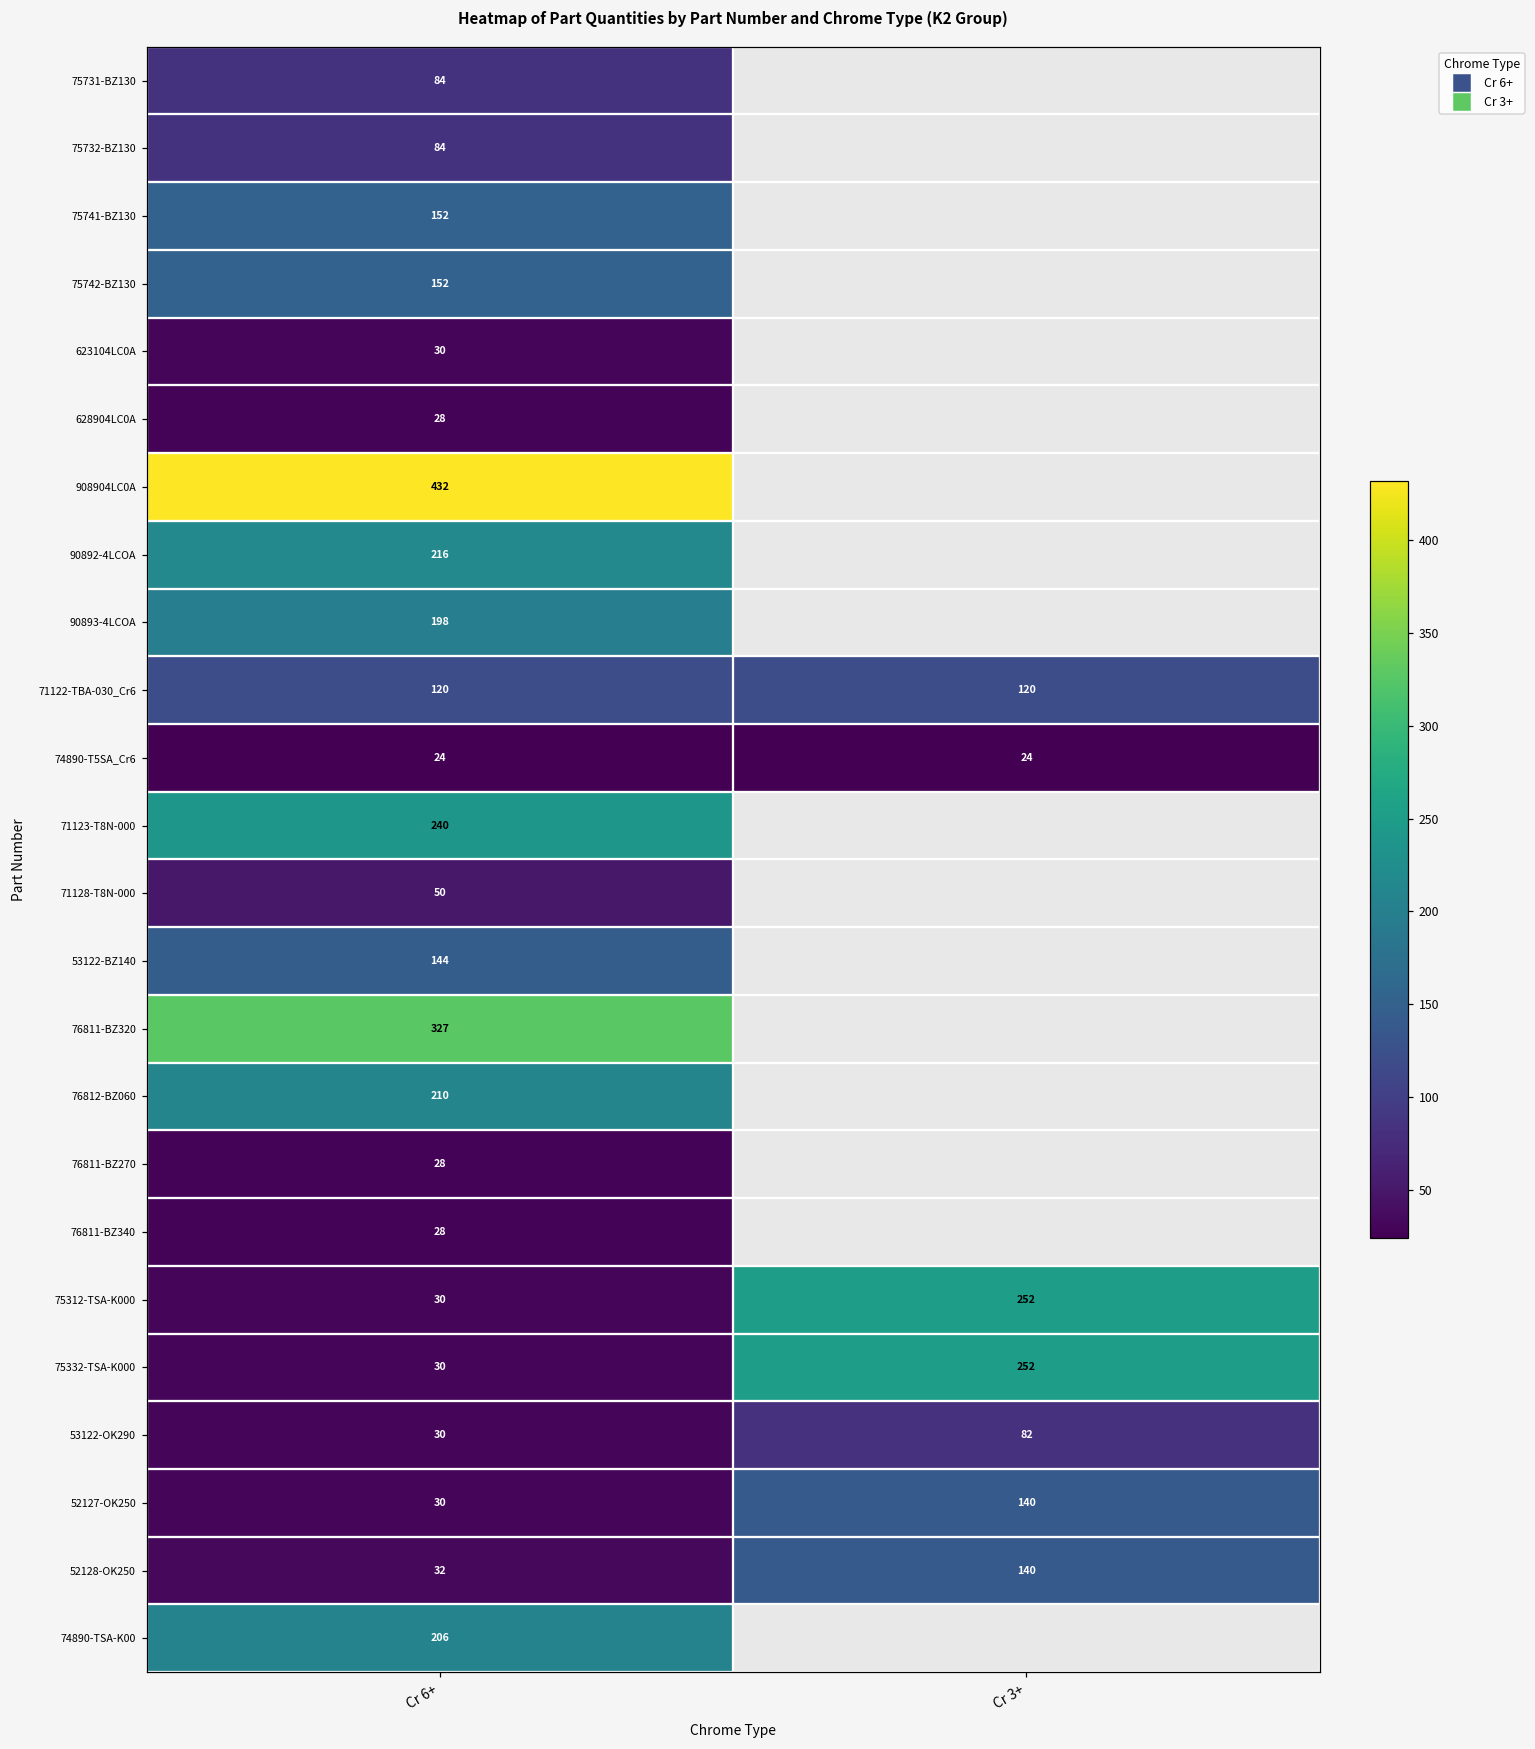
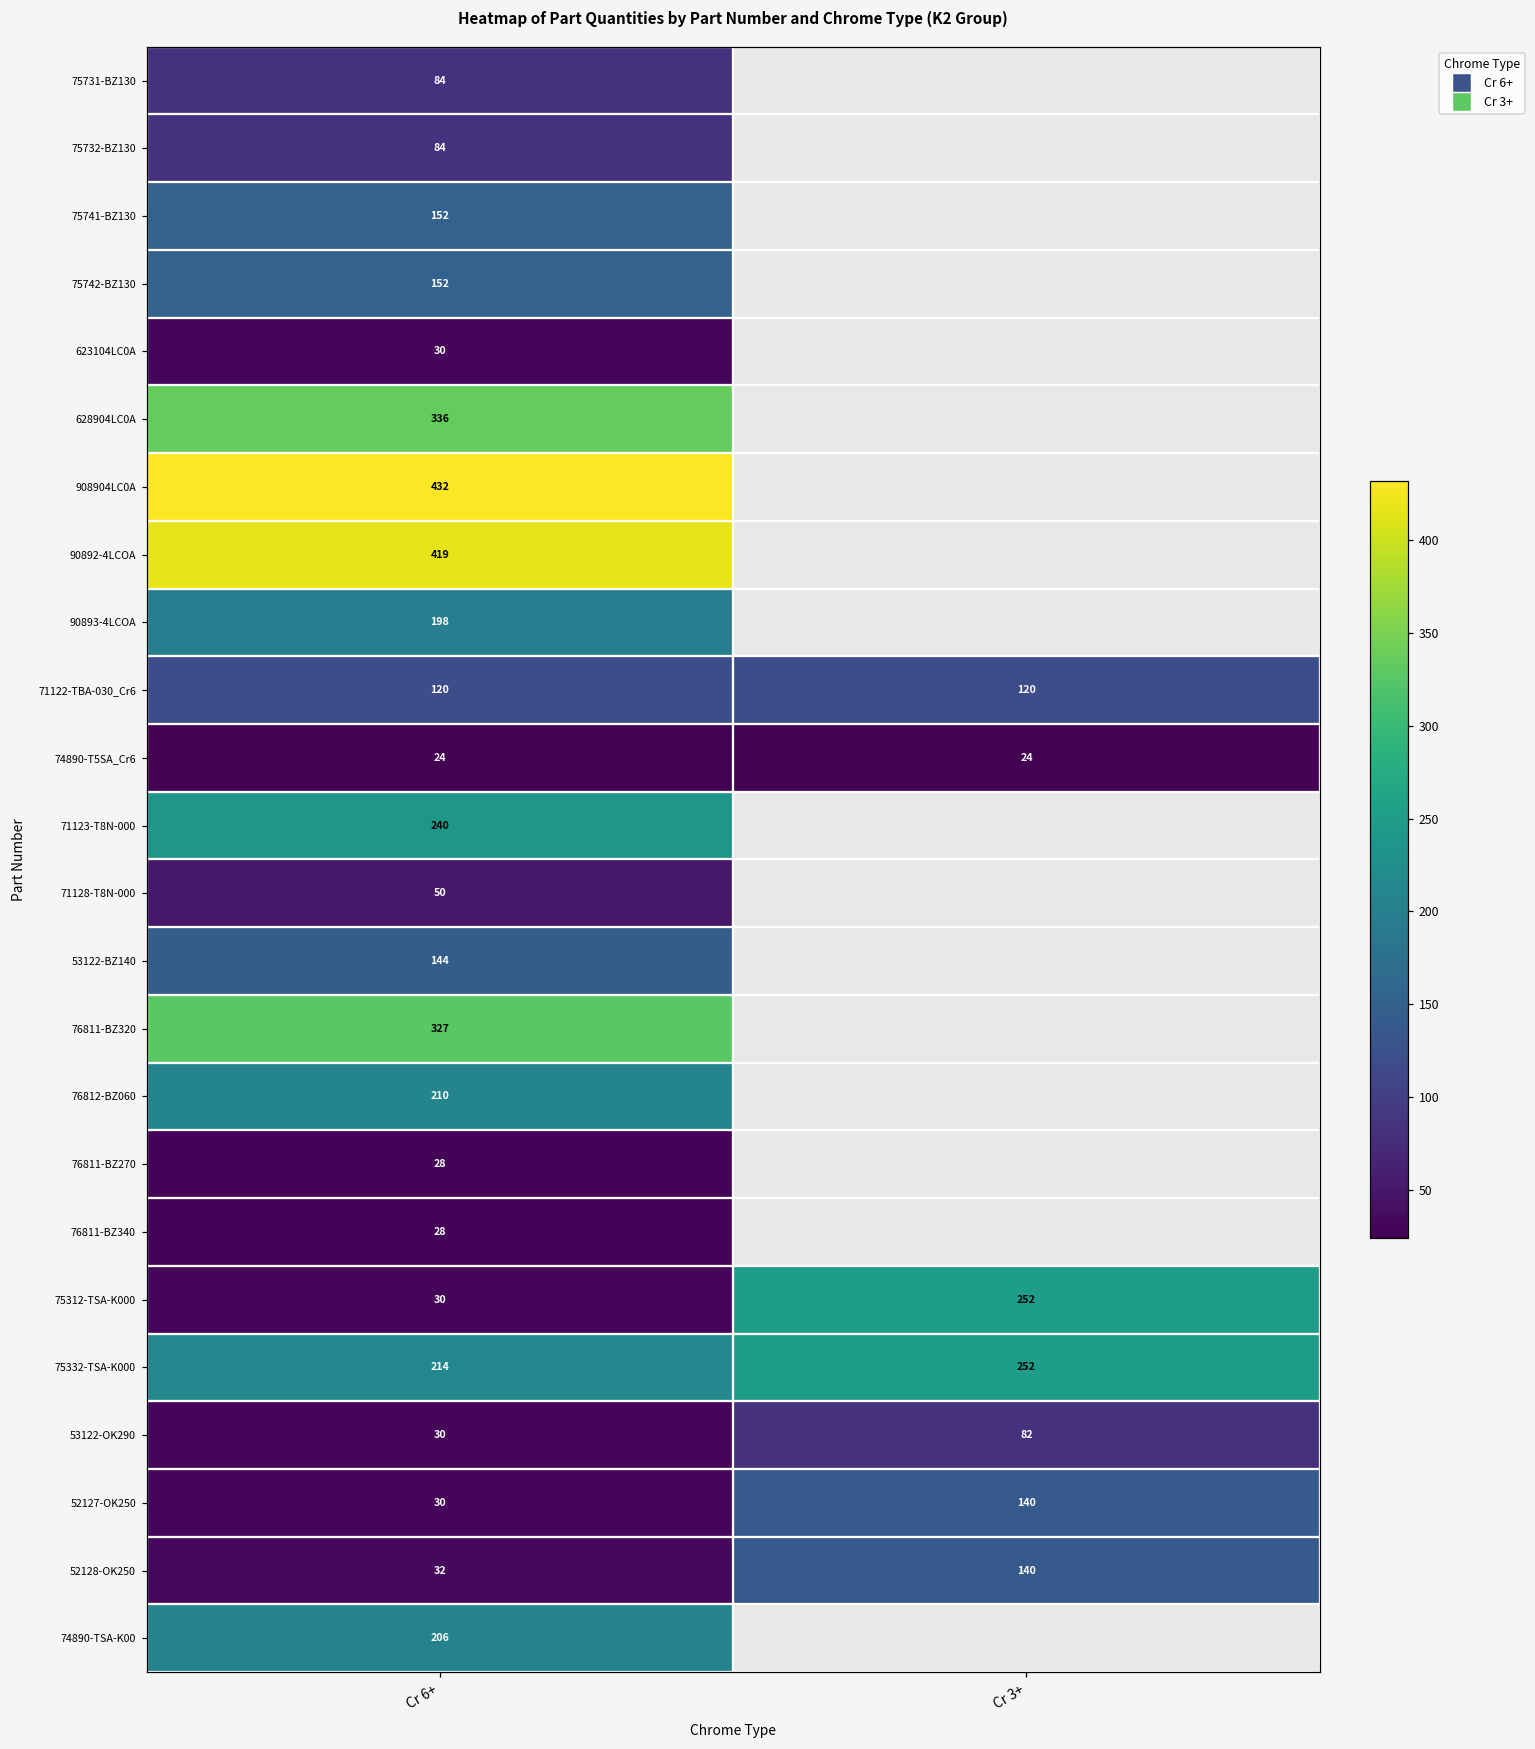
628904LC0A, Cr 6+: 28 -> 336
90892-4LCOA, Cr 6+: 216 -> 419
75332-TSA-K000, Cr 6+: 30 -> 214
